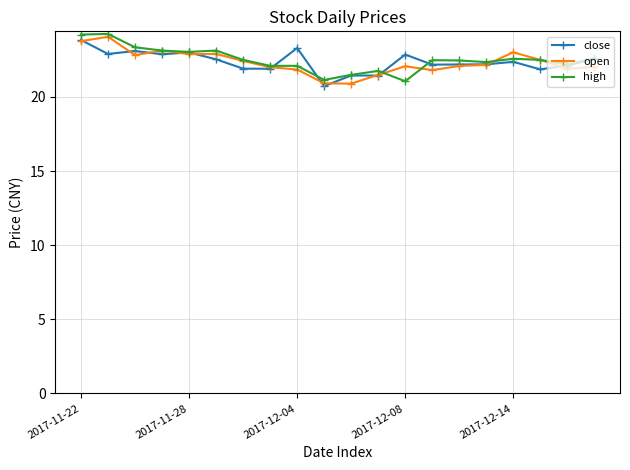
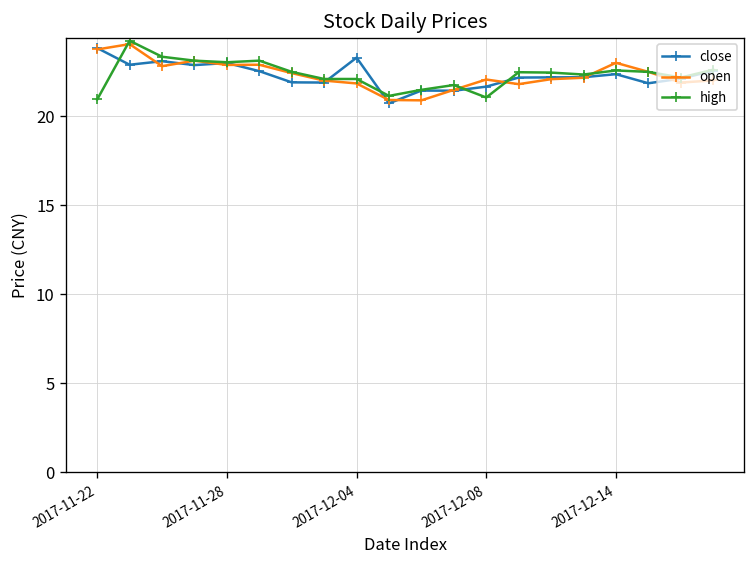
high, 2017-11-22: 24.2 -> 21.0
close, 2017-12-08: 22.9 -> 21.7
